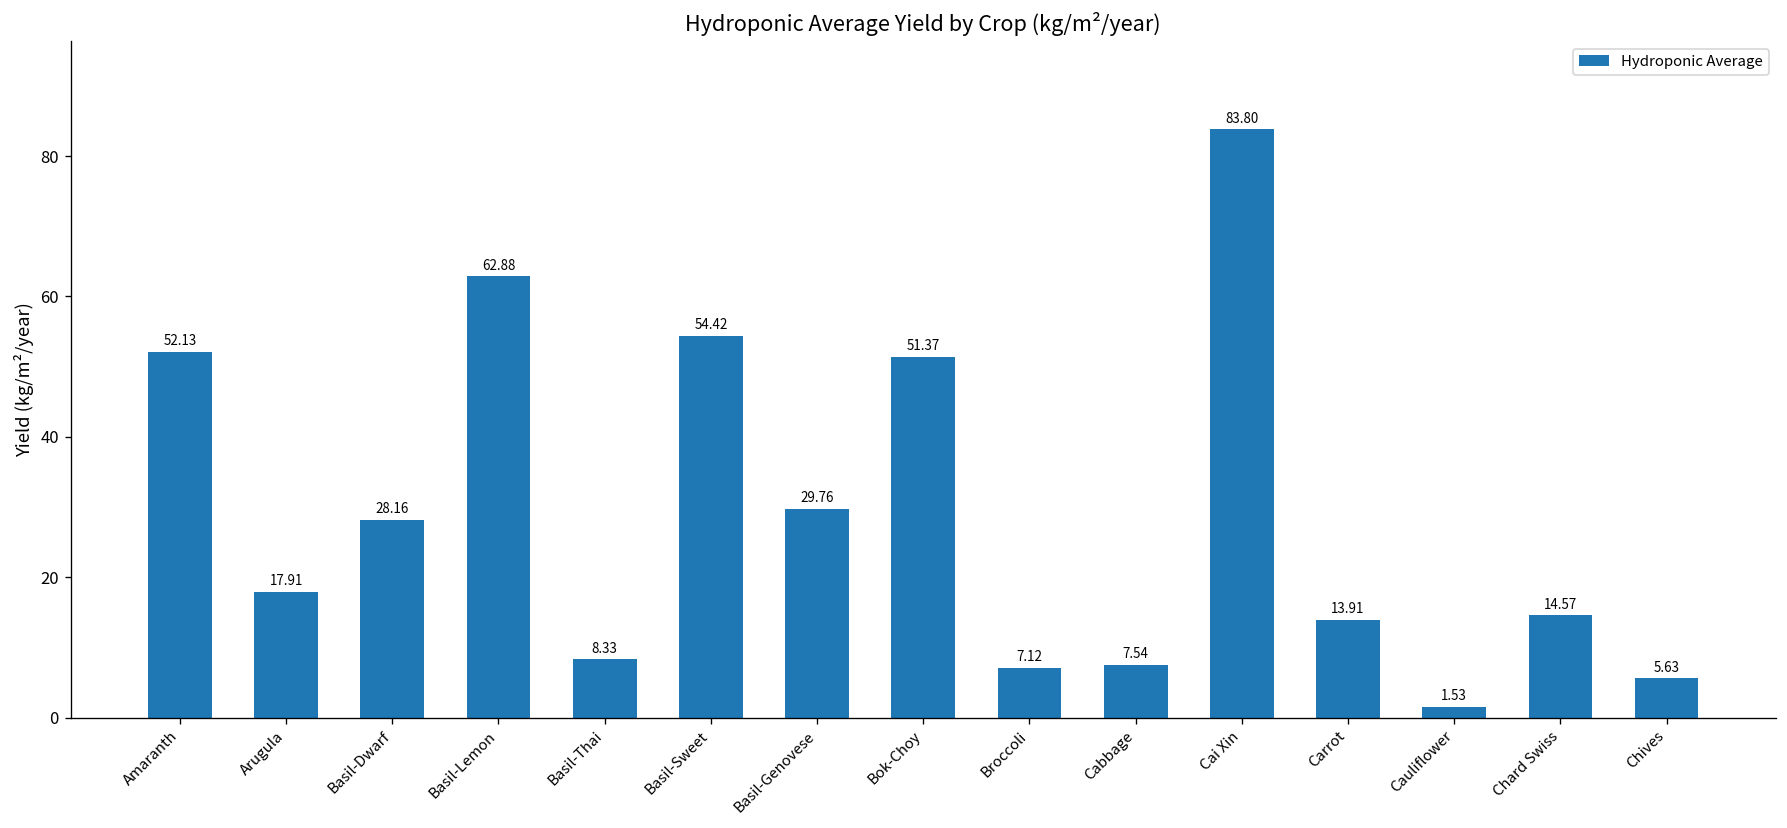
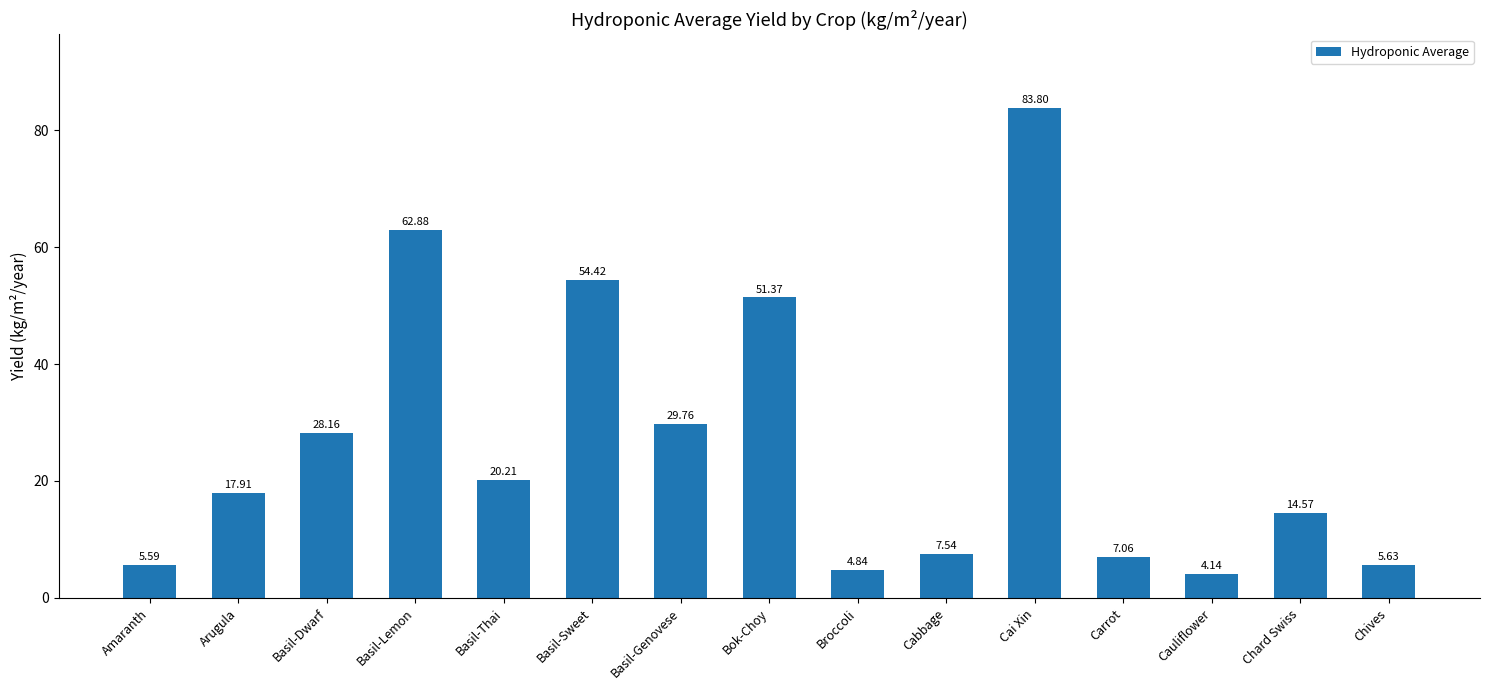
Amaranth: 52.13 -> 5.59
Basil-Thai: 8.33 -> 20.21
Broccoli: 7.12 -> 4.84
Carrot: 13.91 -> 7.06
Cauliflower: 1.53 -> 4.14
